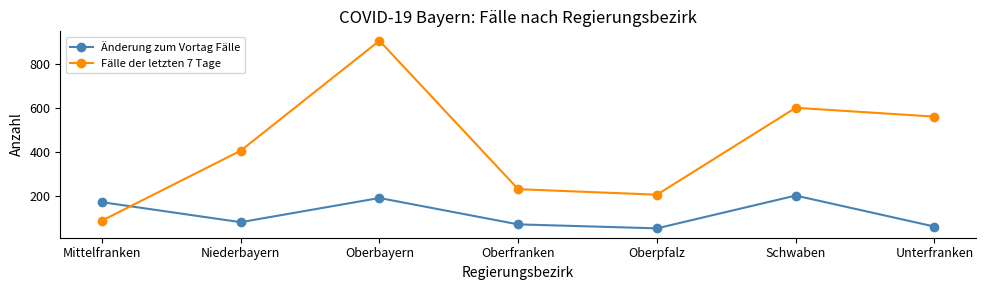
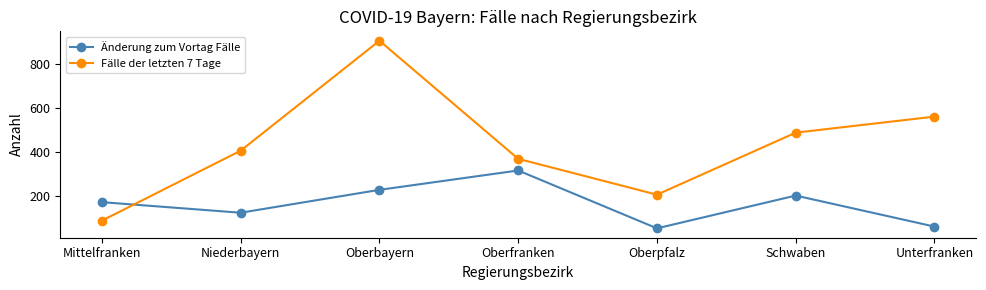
Änderung zum Vortag Fälle, Niederbayern: 80 -> 120
Änderung zum Vortag Fälle, Oberbayern: 190 -> 230
Änderung zum Vortag Fälle, Oberfranken: 70 -> 320
Fälle der letzten 7 Tage, Oberfranken: 230 -> 370
Fälle der letzten 7 Tage, Schwaben: 600 -> 490
